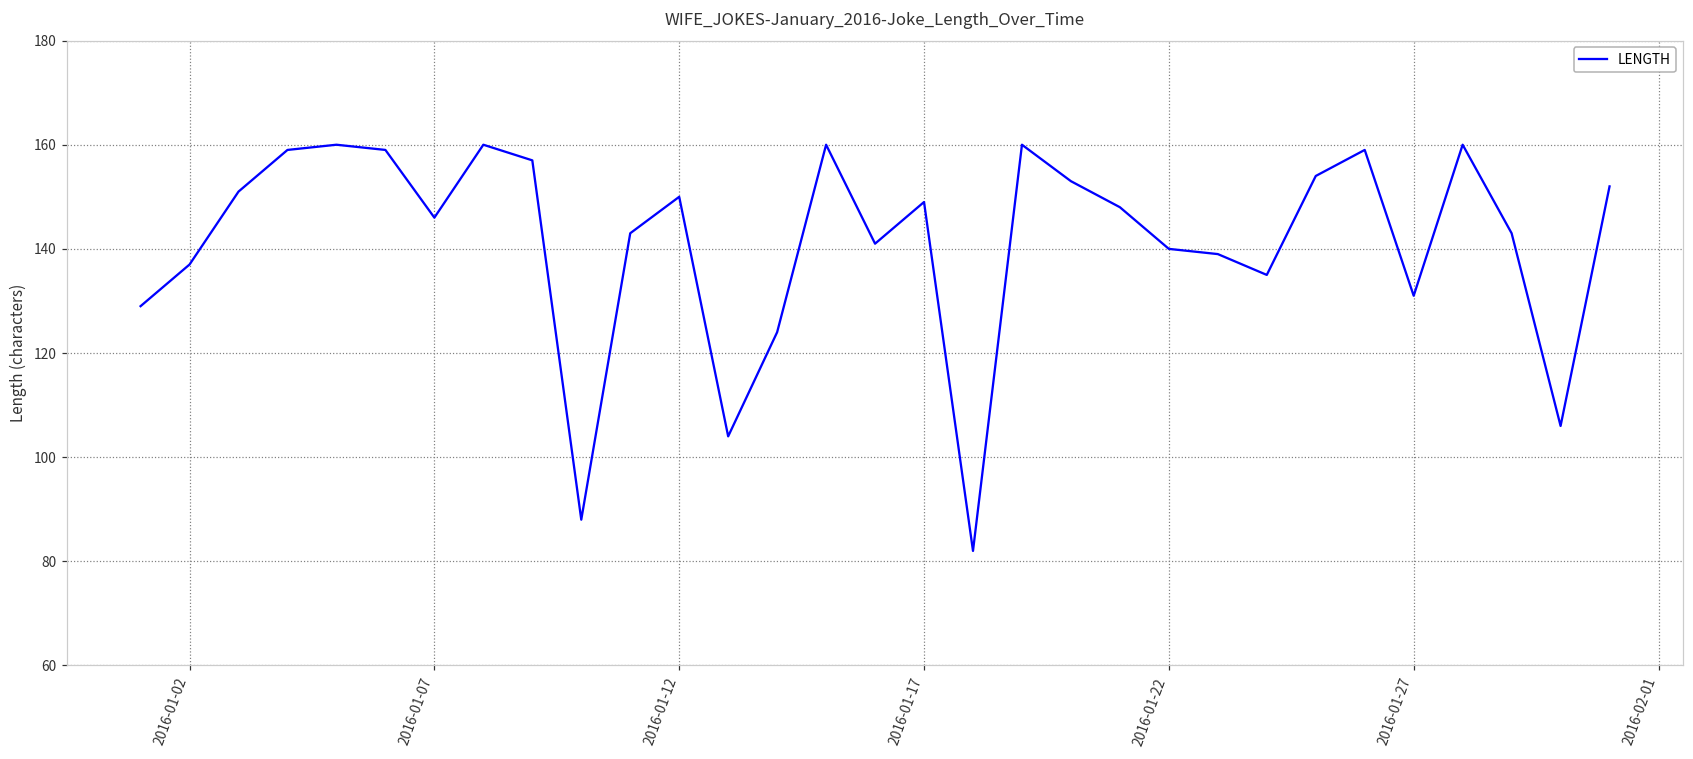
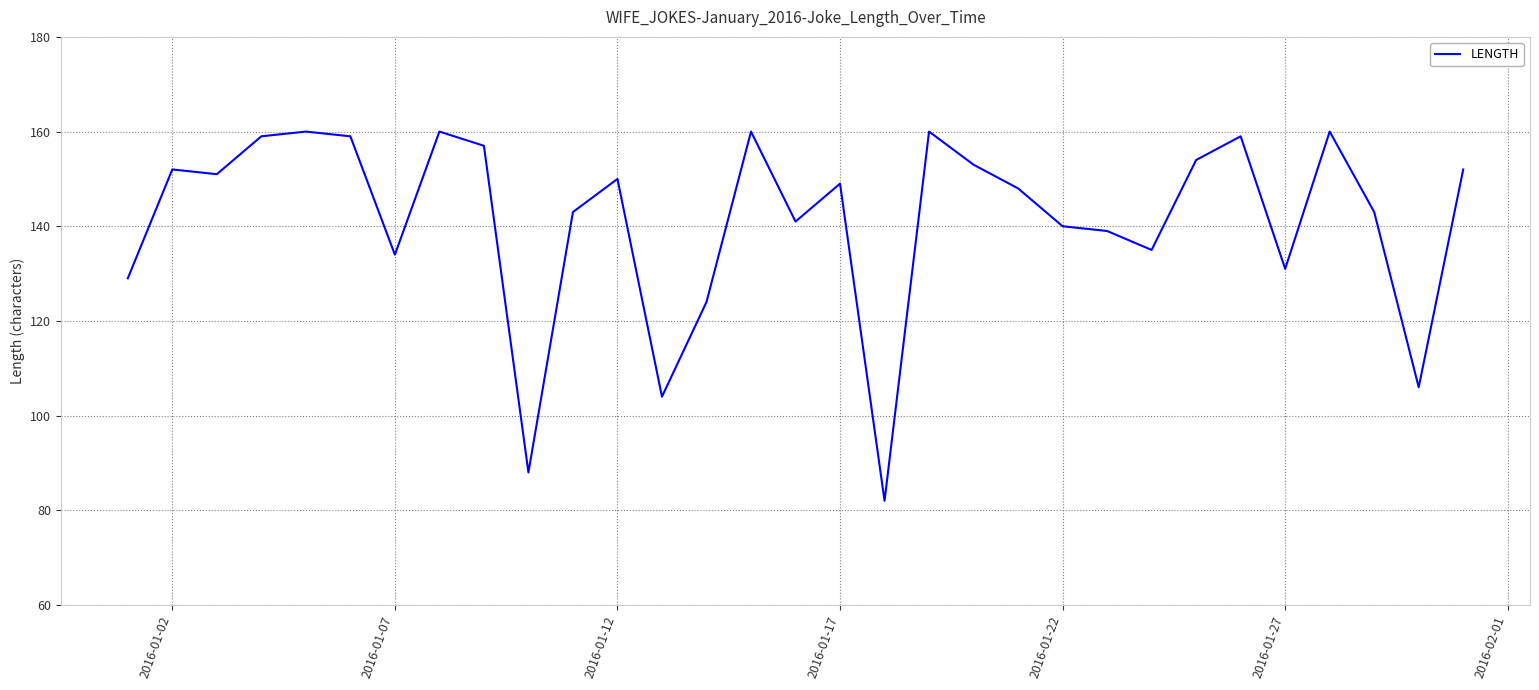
2016-01-02: 137 -> 152
2016-01-07: 146 -> 134
